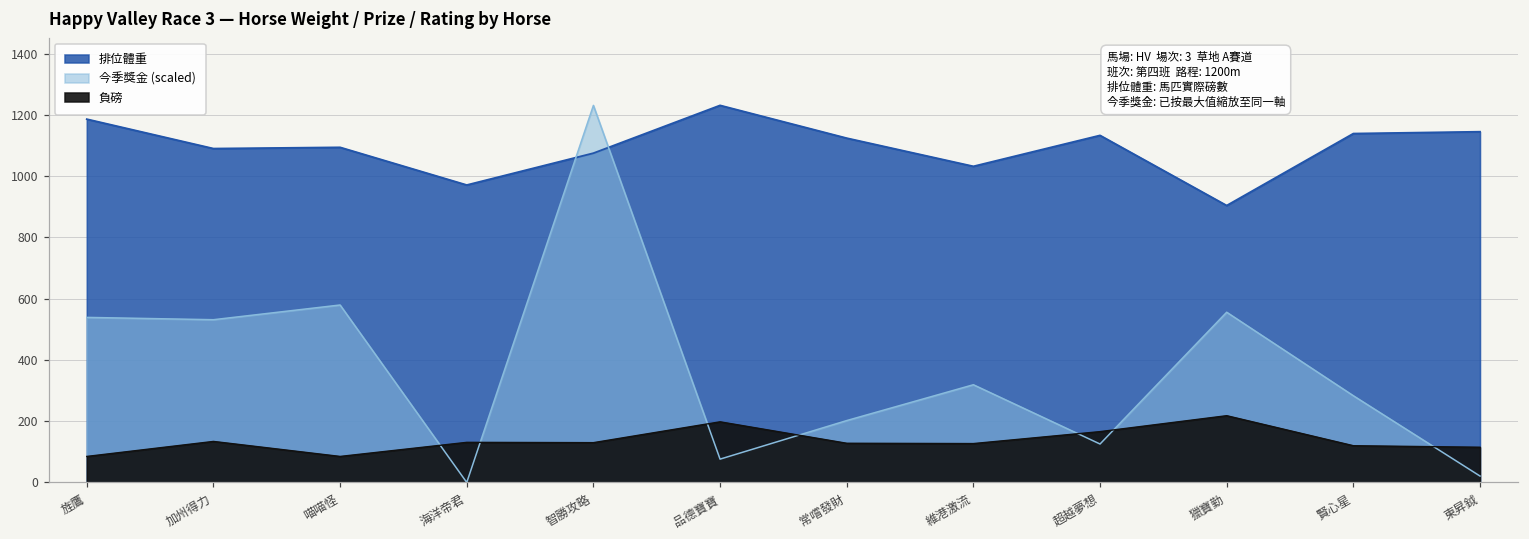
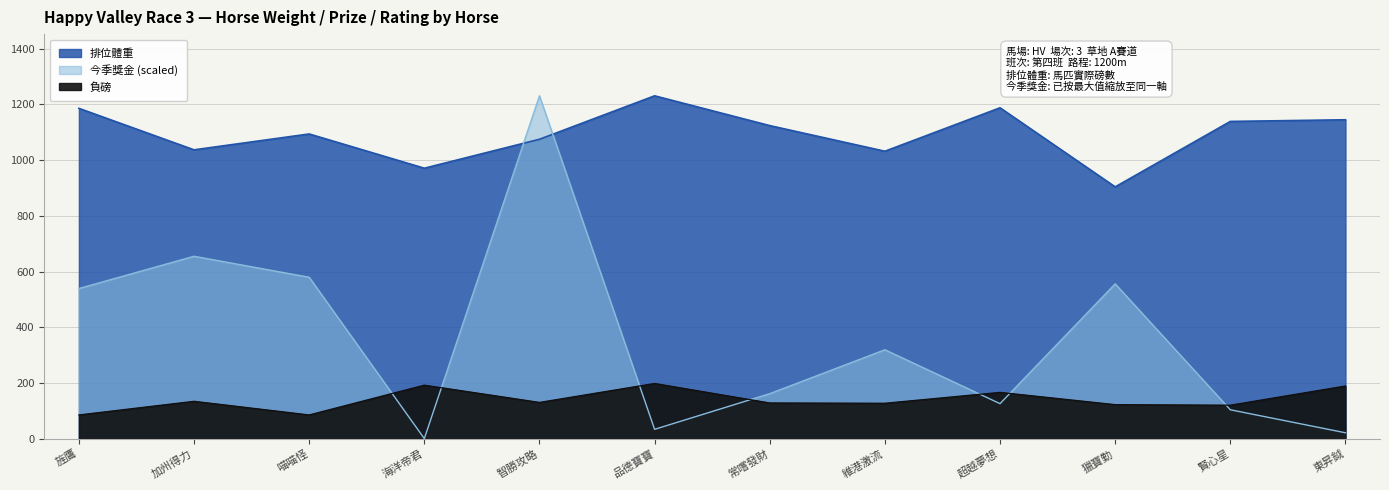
排位體重, 加州得力: 1090 -> 1040
今季獎金 (scaled), 加州得力: 530 -> 650
負磅, 海洋帝君: 130 -> 190
今季獎金 (scaled), 品德寶寶: 80 -> 30
今季獎金 (scaled), 常嚐發財: 200 -> 160
排位體重, 超越夢想: 1130 -> 1190
負磅, 獵寶勤: 220 -> 120
今季獎金 (scaled), 賢心星: 280 -> 100
負磅, 東昇鉞: 120 -> 190
